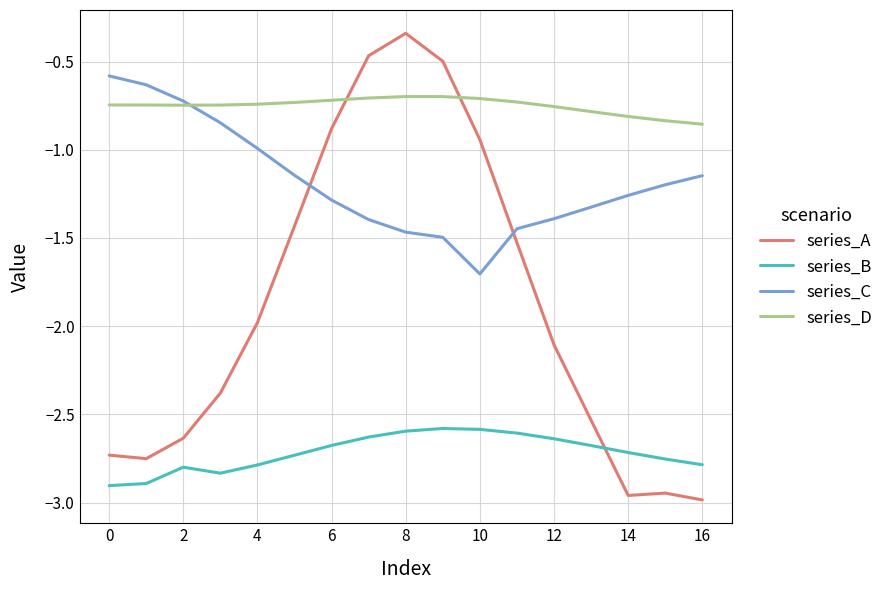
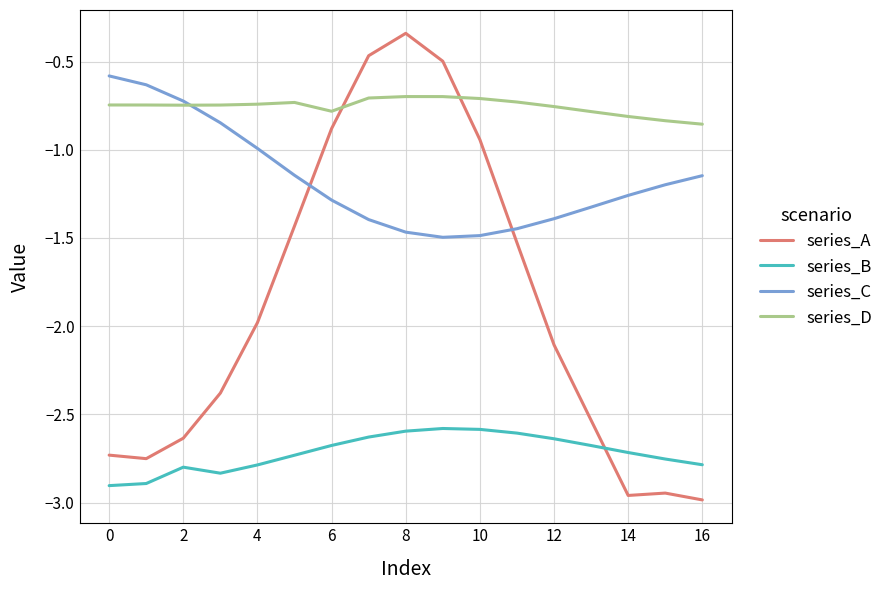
series_D, 6: -0.72 -> -0.78
series_C, 10: -1.70 -> -1.49
